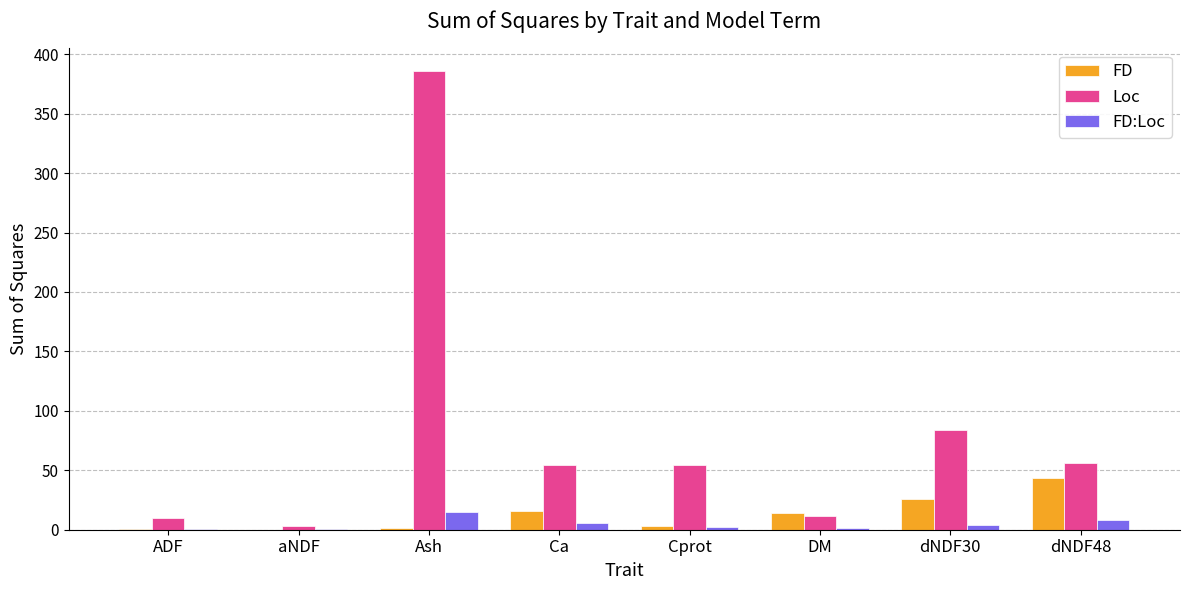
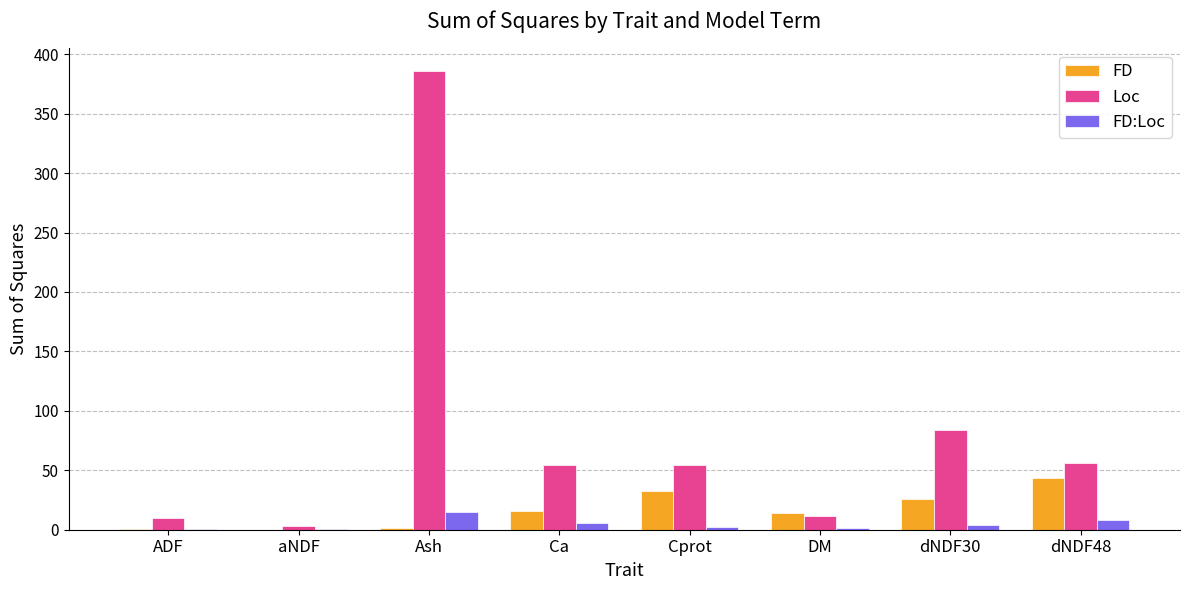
FD, Cprot: 3 -> 33
